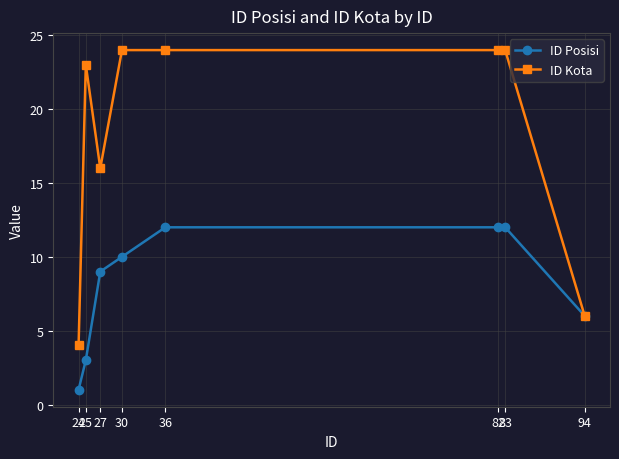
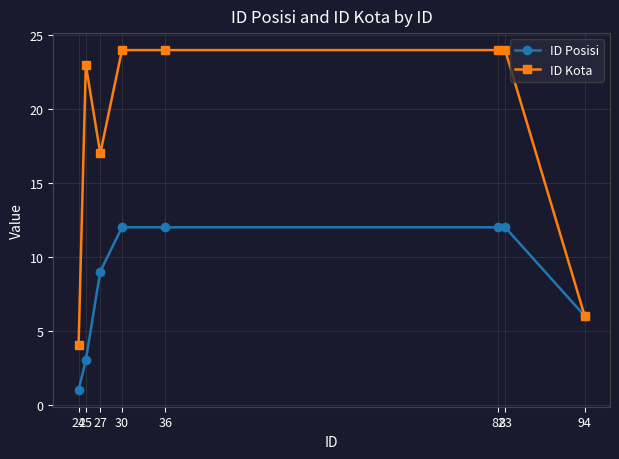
ID Kota, 27: 16 -> 17
ID Posisi, 30: 10 -> 12
